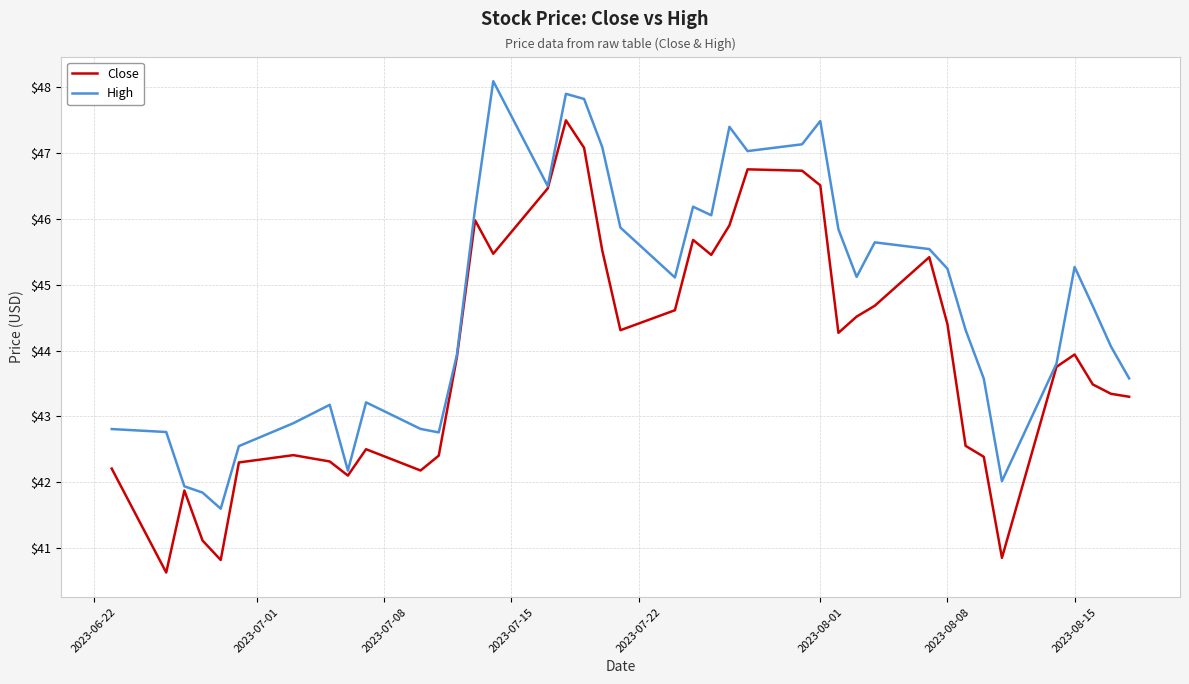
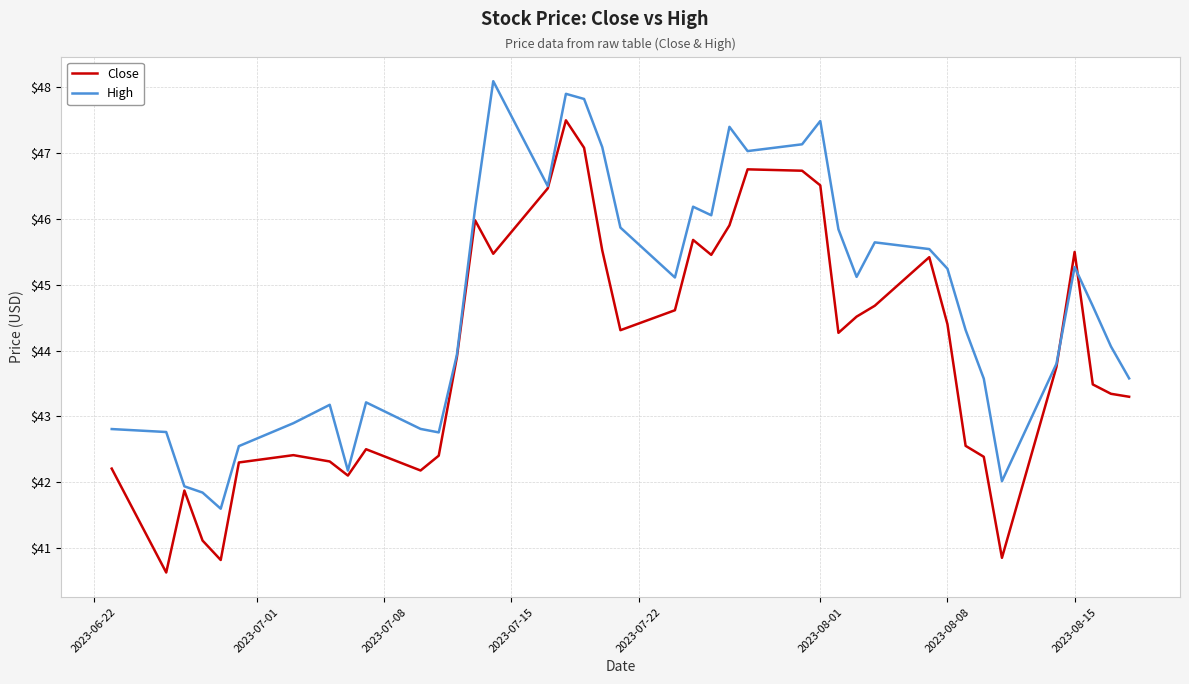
Close, 2023-08-15: $43.9 -> $45.5
